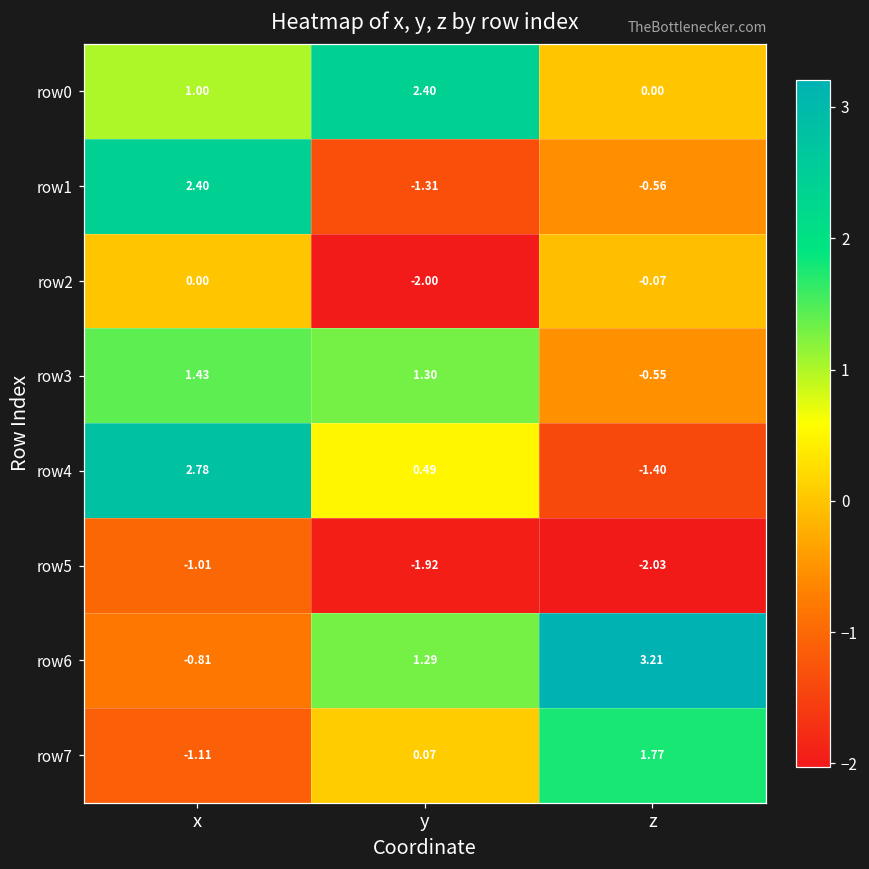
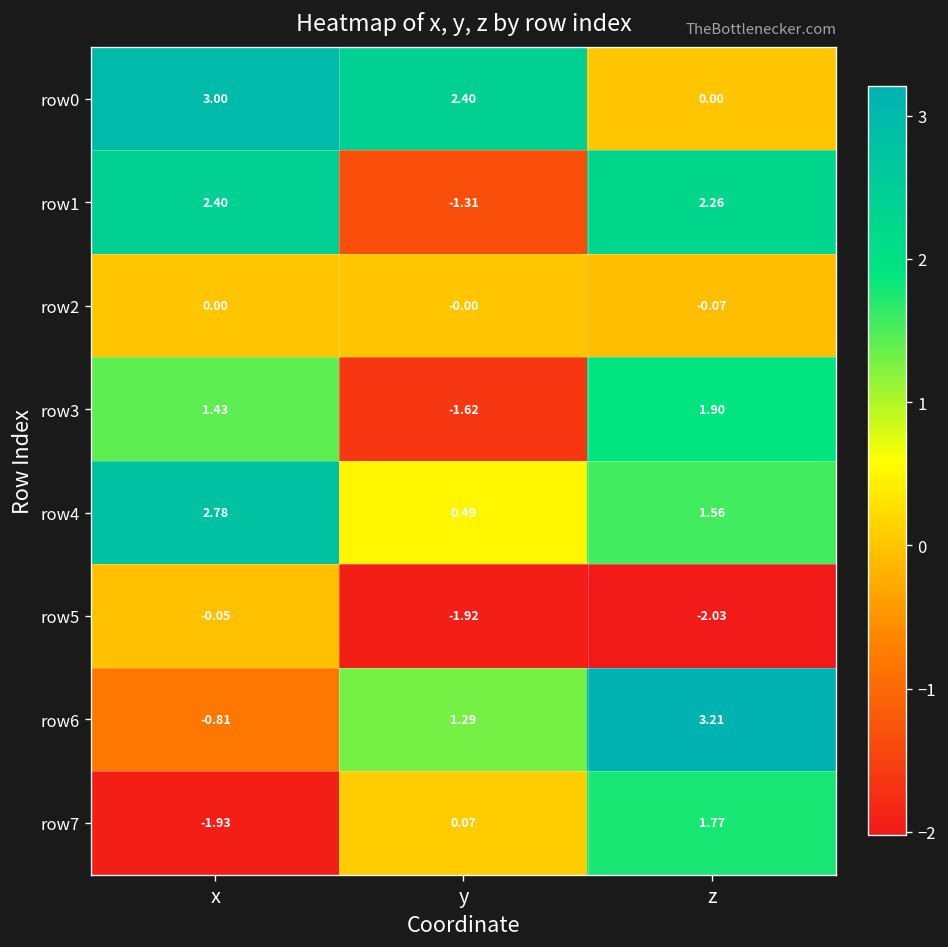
row0, x: 1.00 -> 3.00
row1, z: -0.56 -> 2.26
row2, y: -2.00 -> -0.00
row3, y: 1.30 -> -1.62
row3, z: -0.55 -> 1.90
row4, z: -1.40 -> 1.56
row5, x: -1.01 -> -0.05
row7, x: -1.11 -> -1.93
